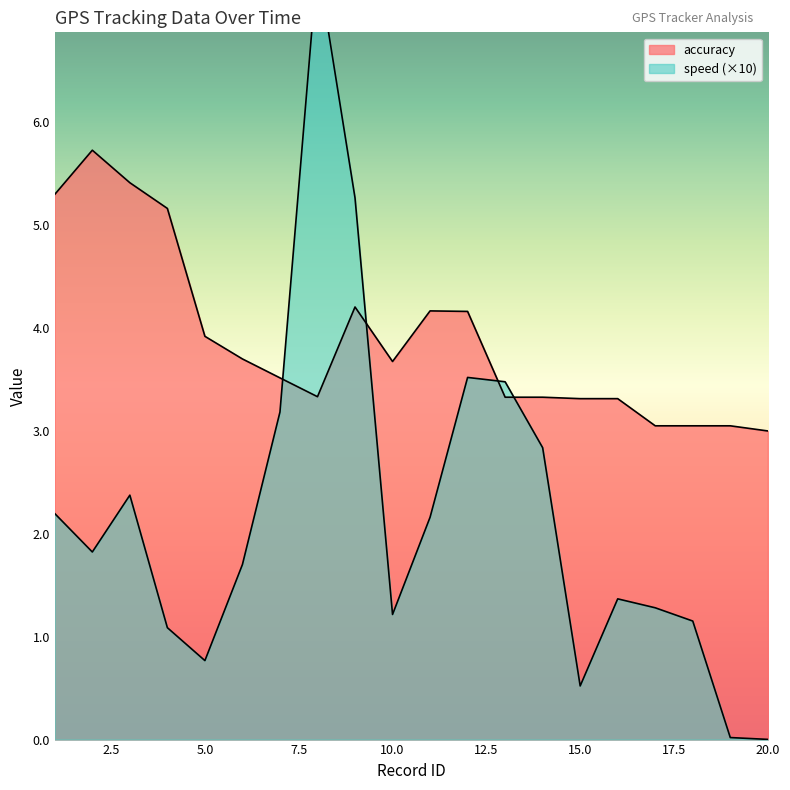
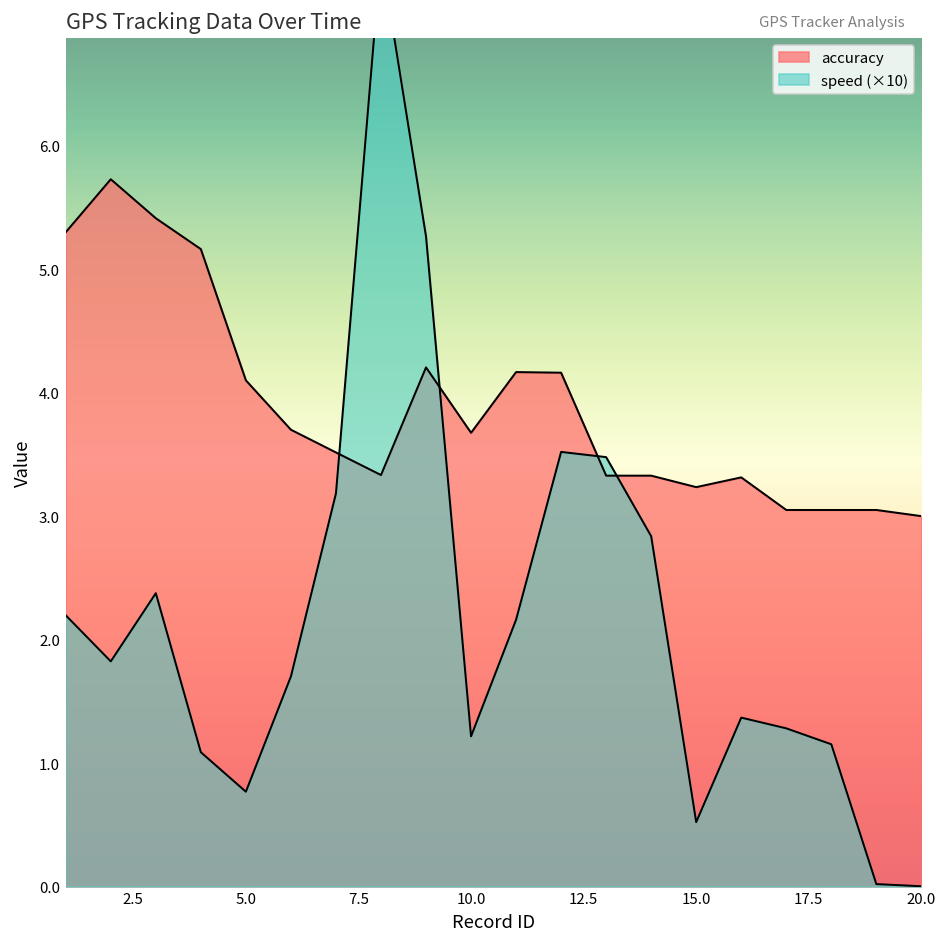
accuracy, 5.0: 3.92 -> 4.10
accuracy, 15.0: 3.31 -> 3.24
